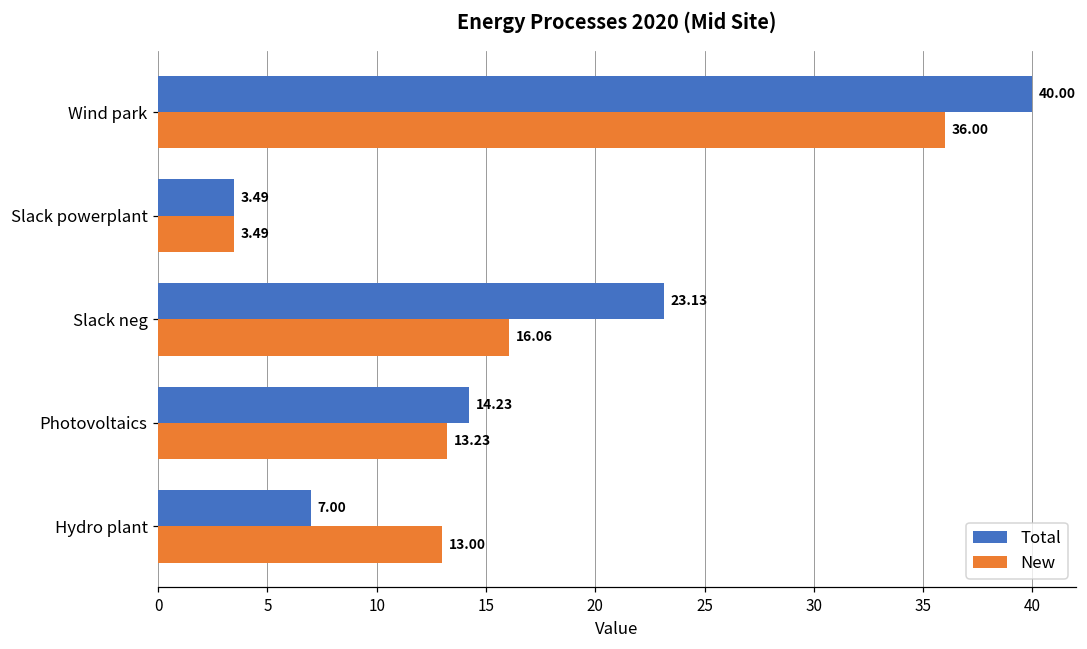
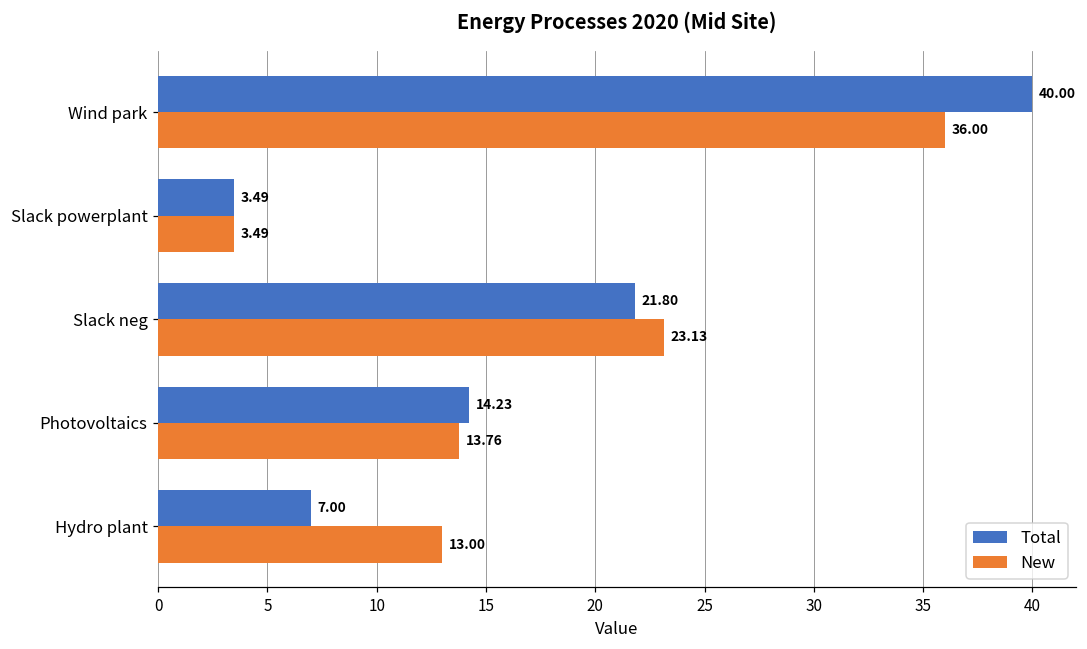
Total, Slack neg: 23.13 -> 21.80
New, Slack neg: 16.06 -> 23.13
New, Photovoltaics: 13.23 -> 13.76
